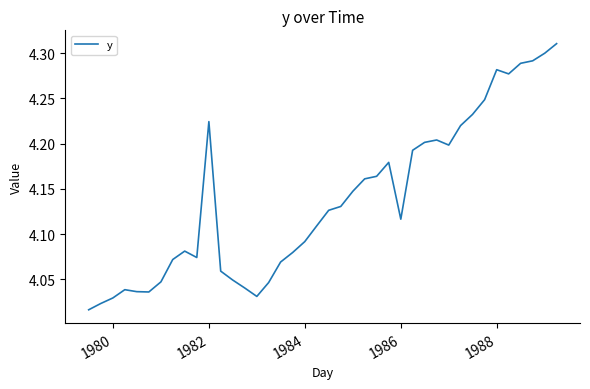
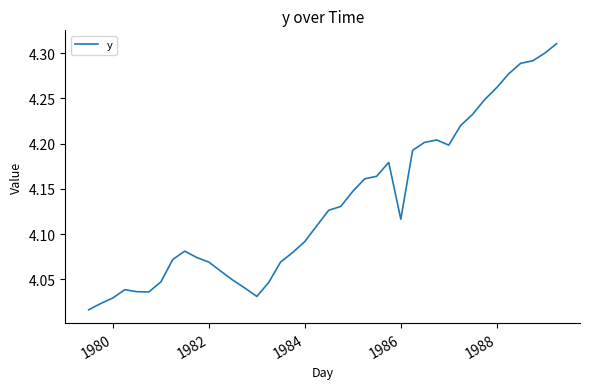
1982: 4.22 -> 4.07
1988: 4.28 -> 4.26
